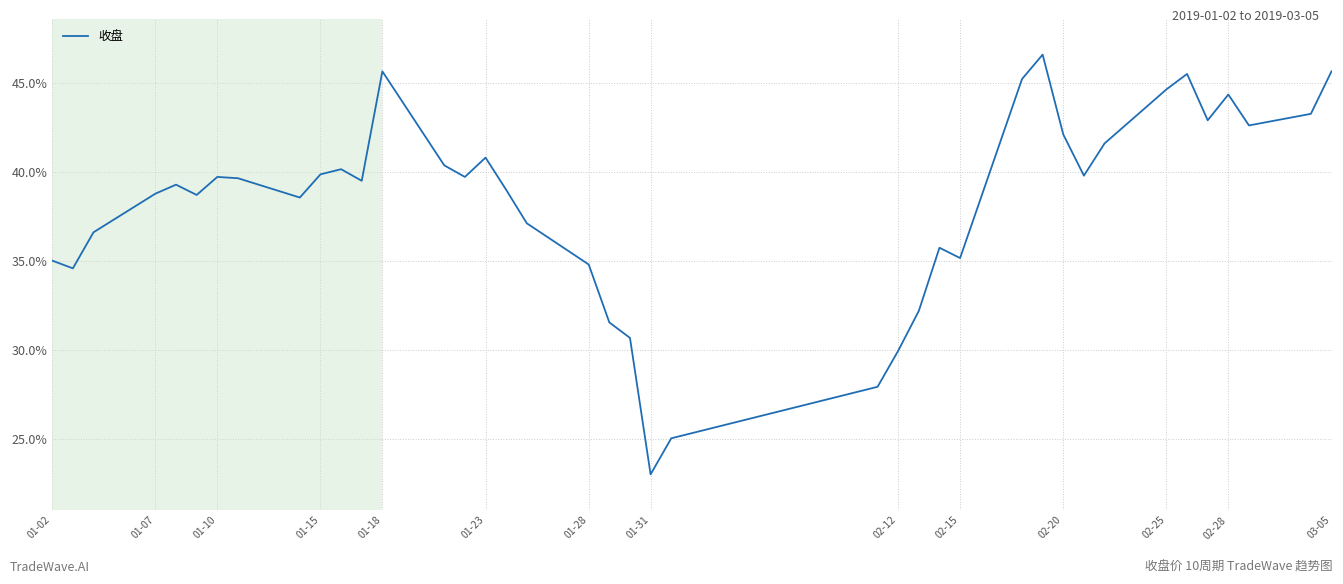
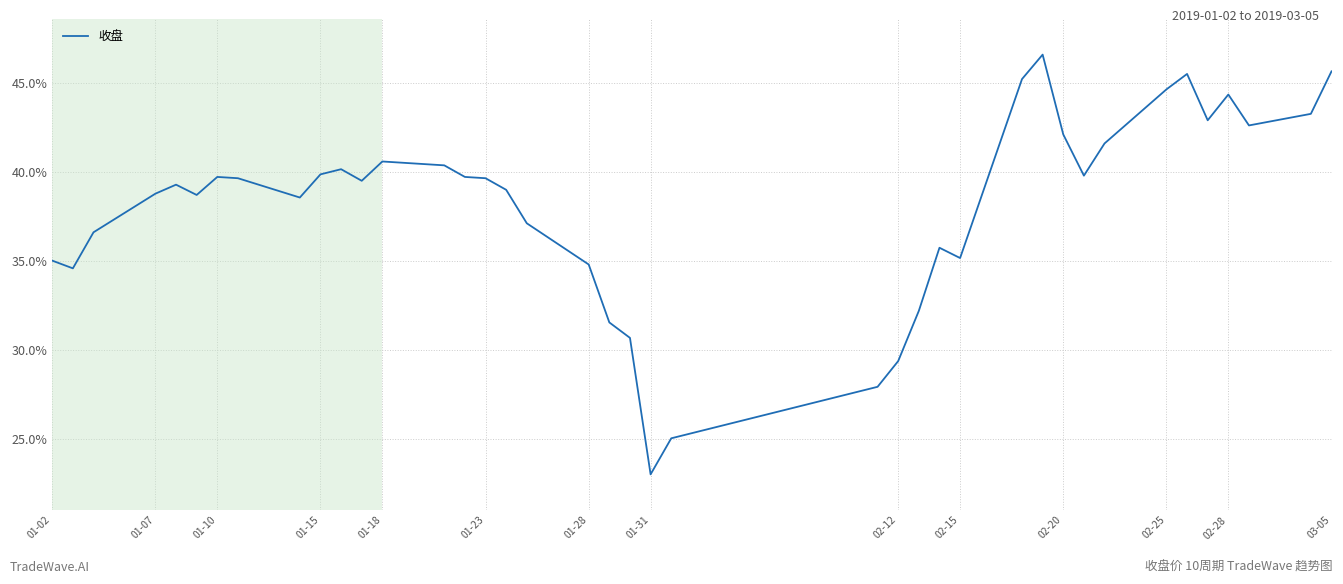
01-18: 45.6% -> 40.6%
01-23: 40.8% -> 39.6%
02-12: 29.9% -> 29.4%
